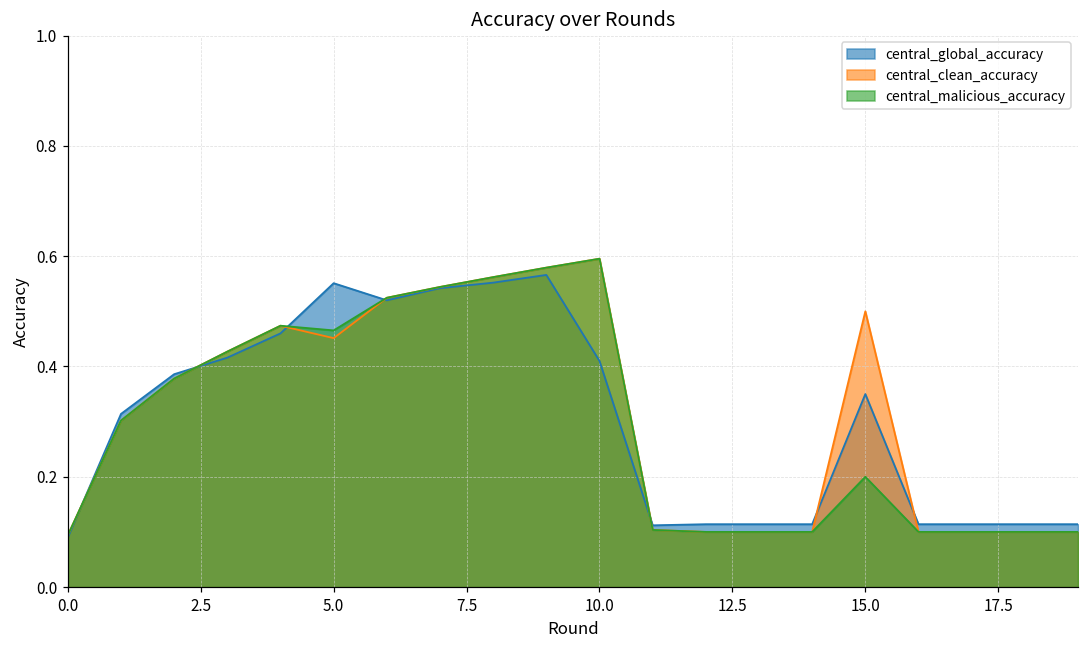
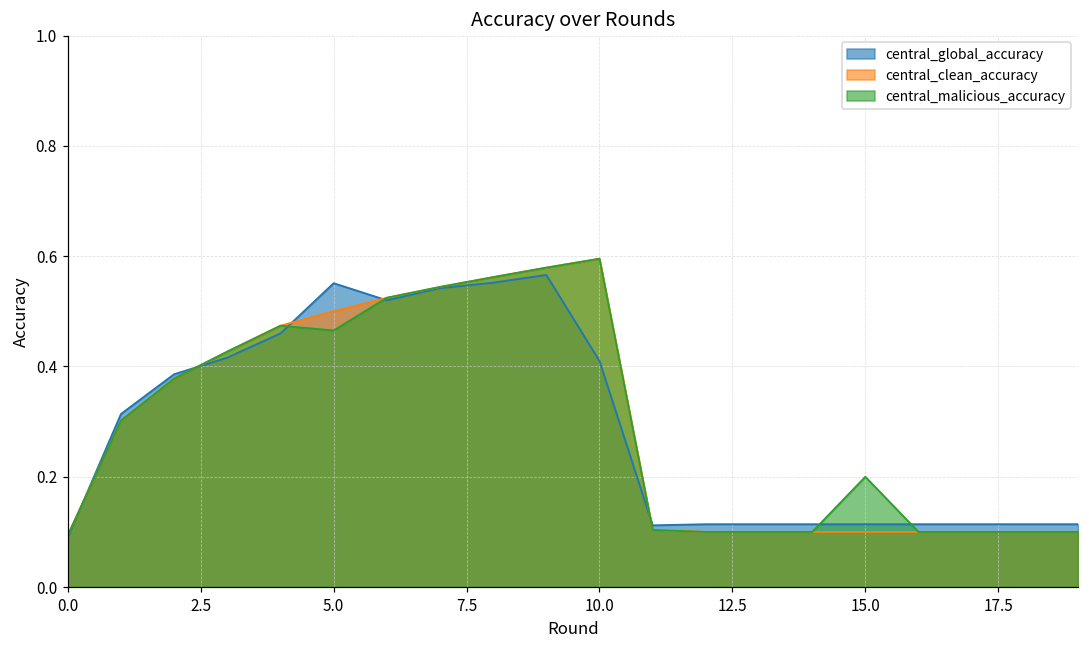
central_clean_accuracy, 5.0: 0.45 -> 0.50
central_global_accuracy, 15.0: 0.35 -> 0.11
central_clean_accuracy, 15.0: 0.5 -> 0.1
